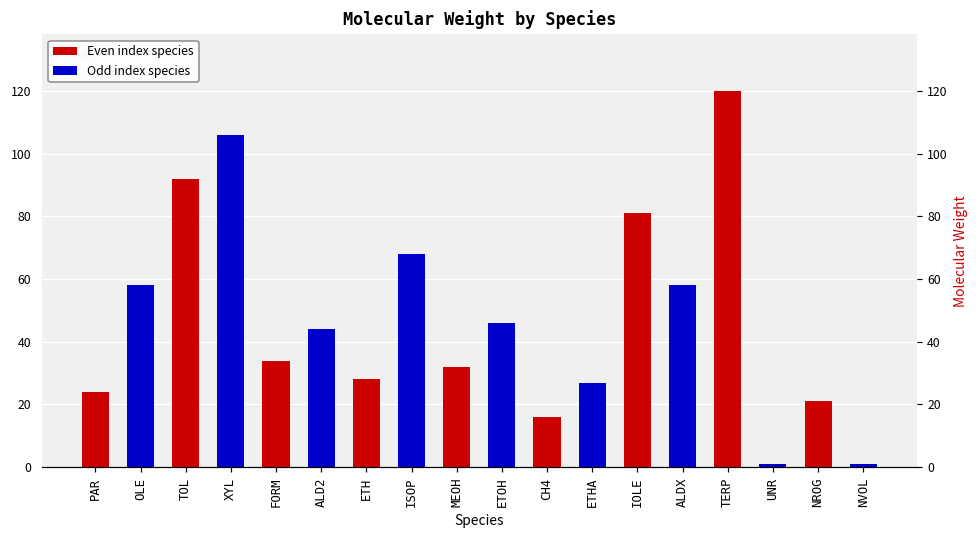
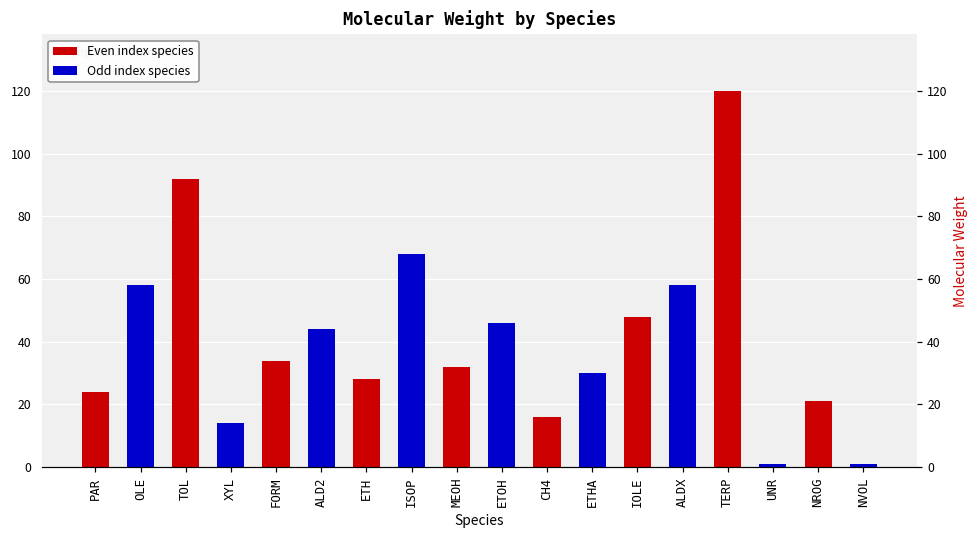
XYL: 106 -> 14
ETHA: 27 -> 30
IOLE: 81 -> 48
